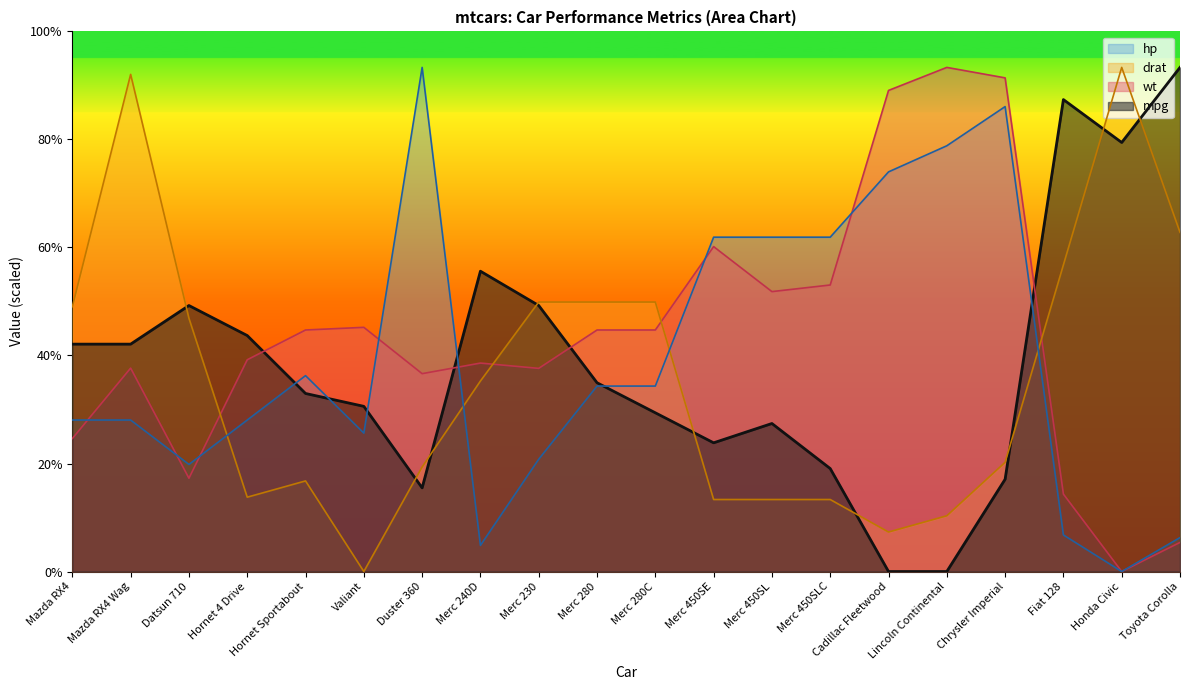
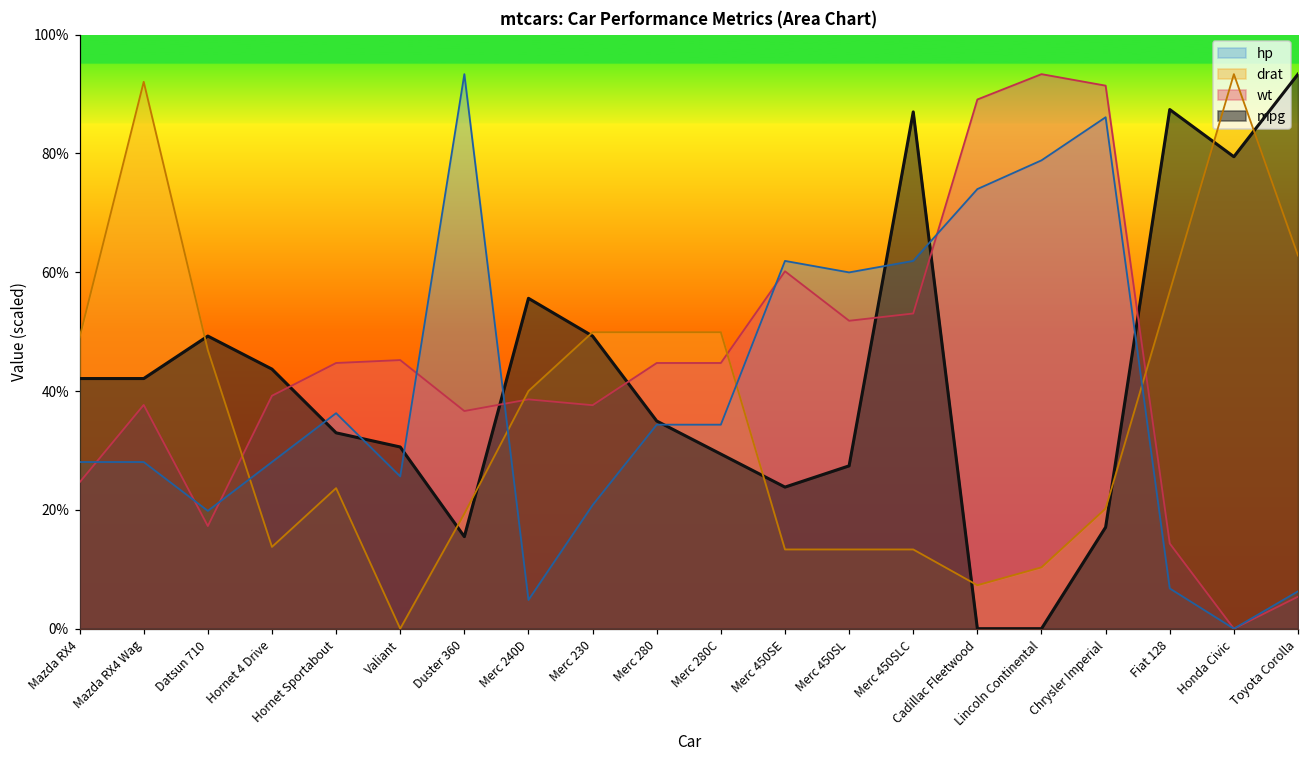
drat, Hornet Sportabout: 17% -> 24%
drat, Merc 240D: 35% -> 40%
hp, Merc 450SL: 62% -> 60%
mpg, Merc 450SLC: 19% -> 87%
